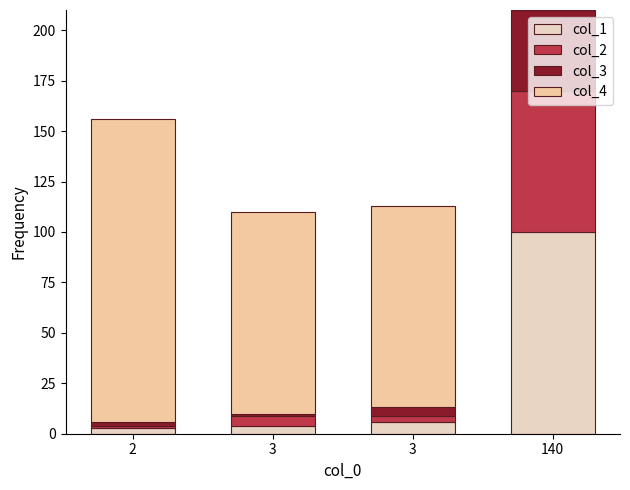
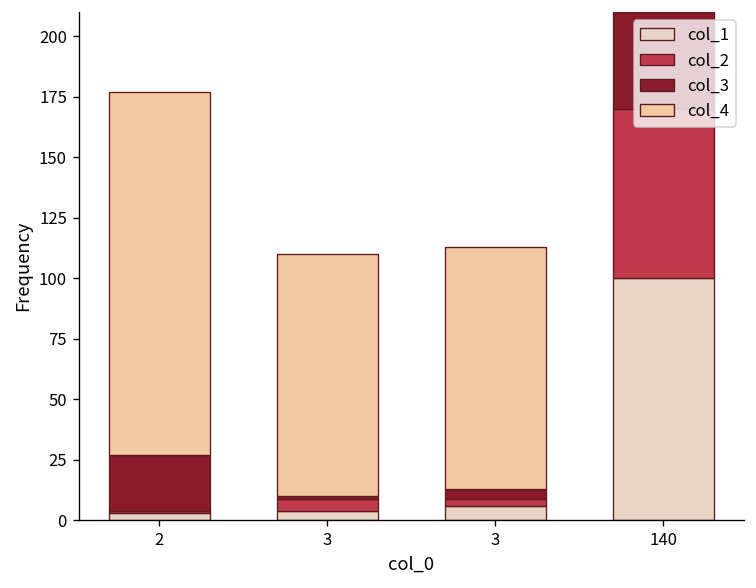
col_3, 2: 2 -> 23
